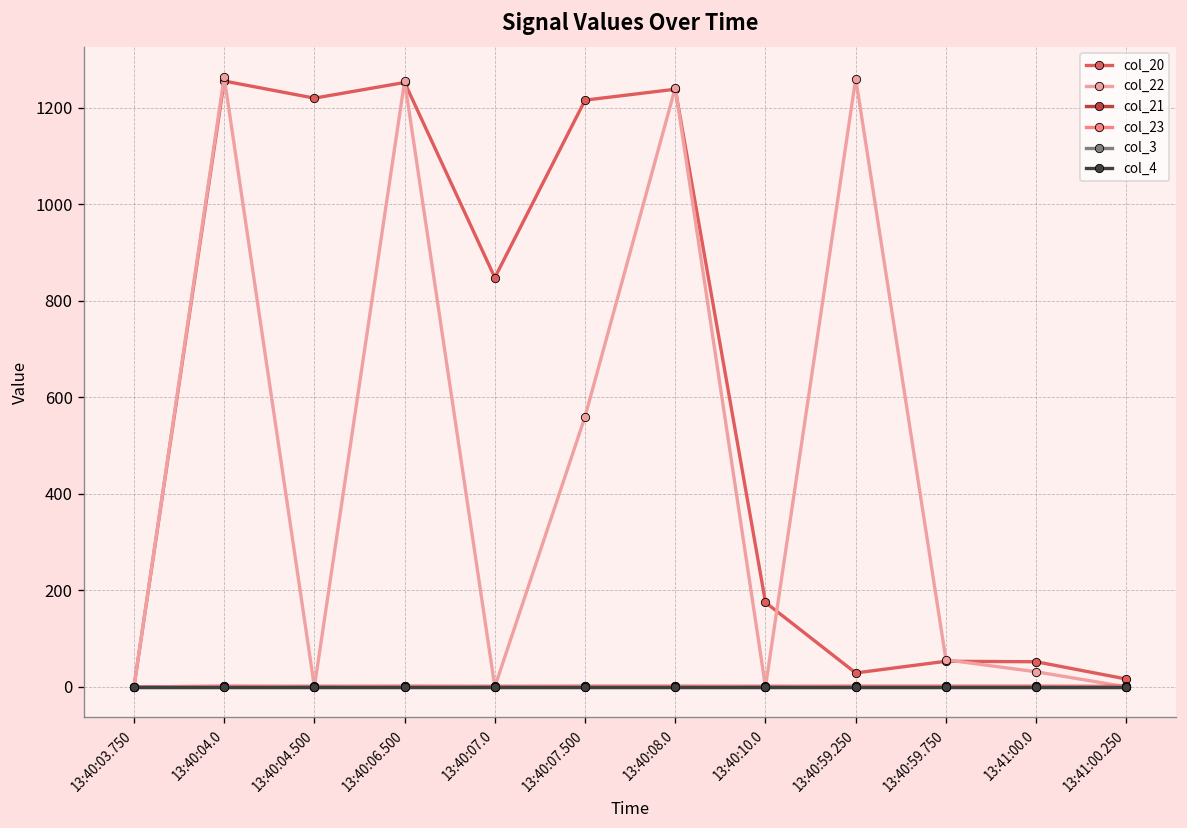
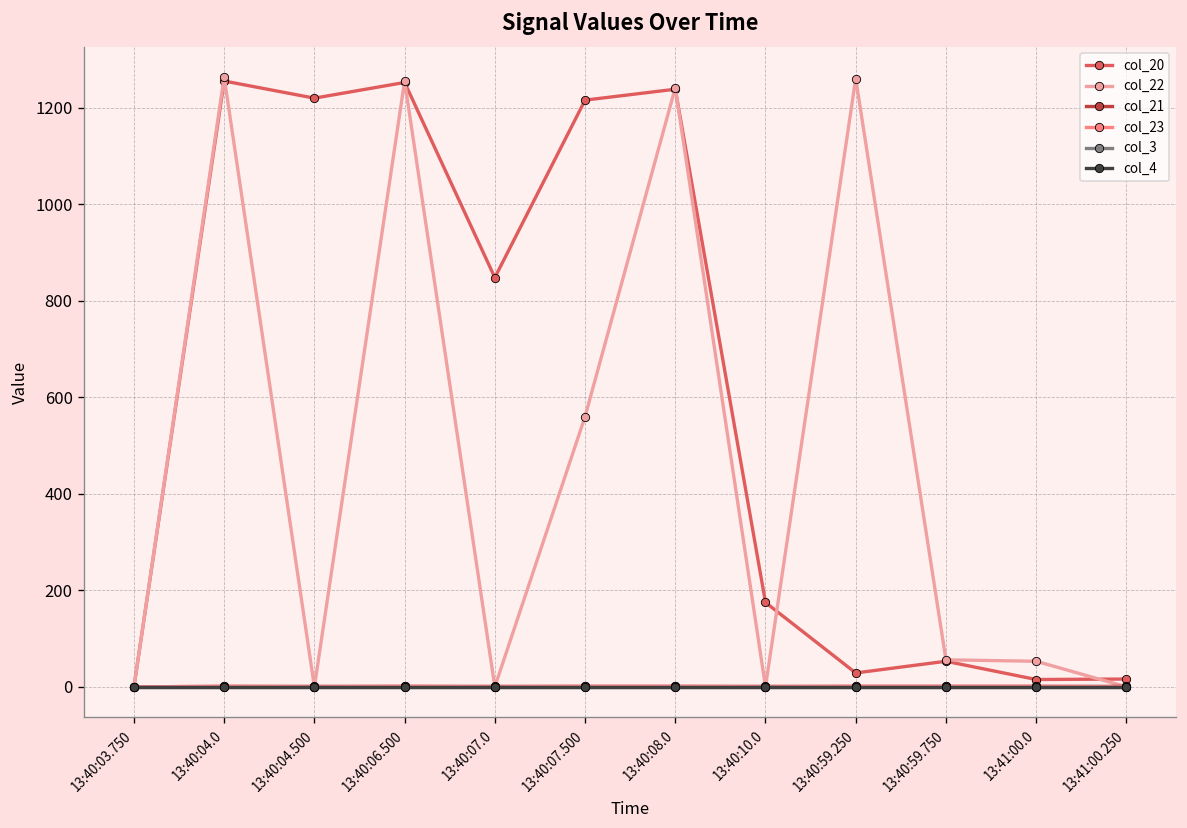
col_20, 13:41:00.0: 50 -> 20
col_22, 13:41:00.0: 30 -> 50
